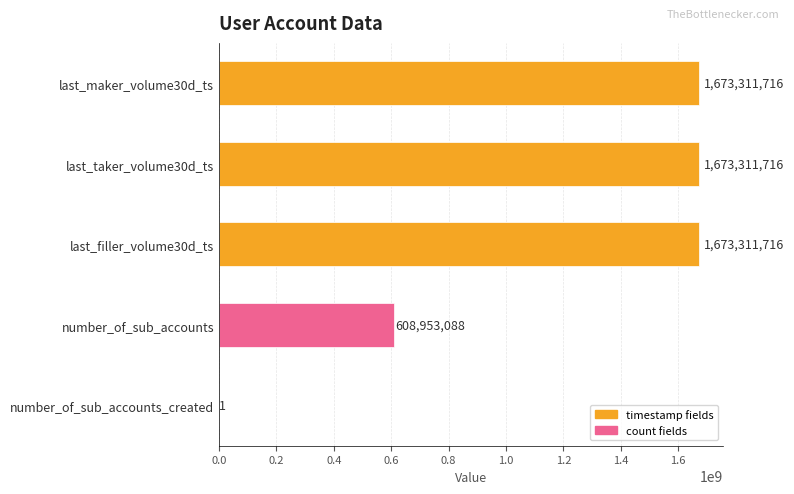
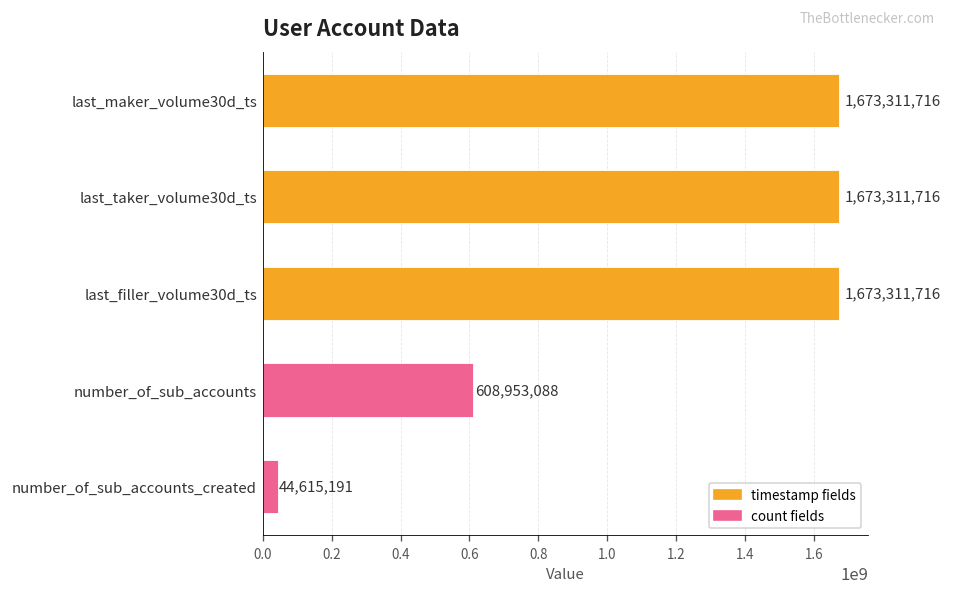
number_of_sub_accounts_created: 1 -> 44,615,191
